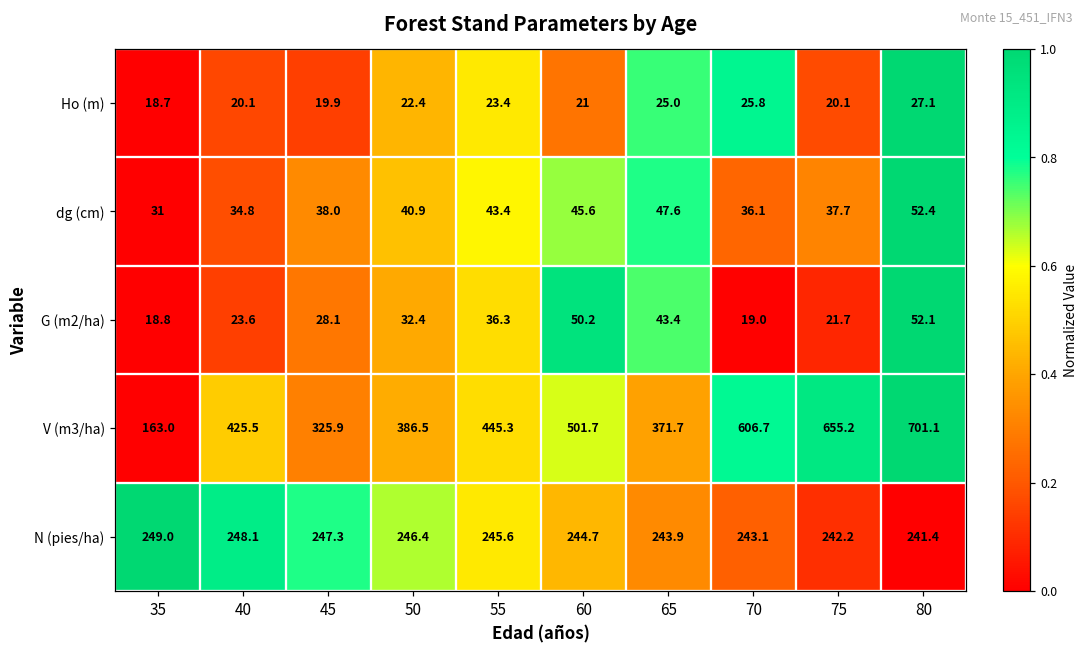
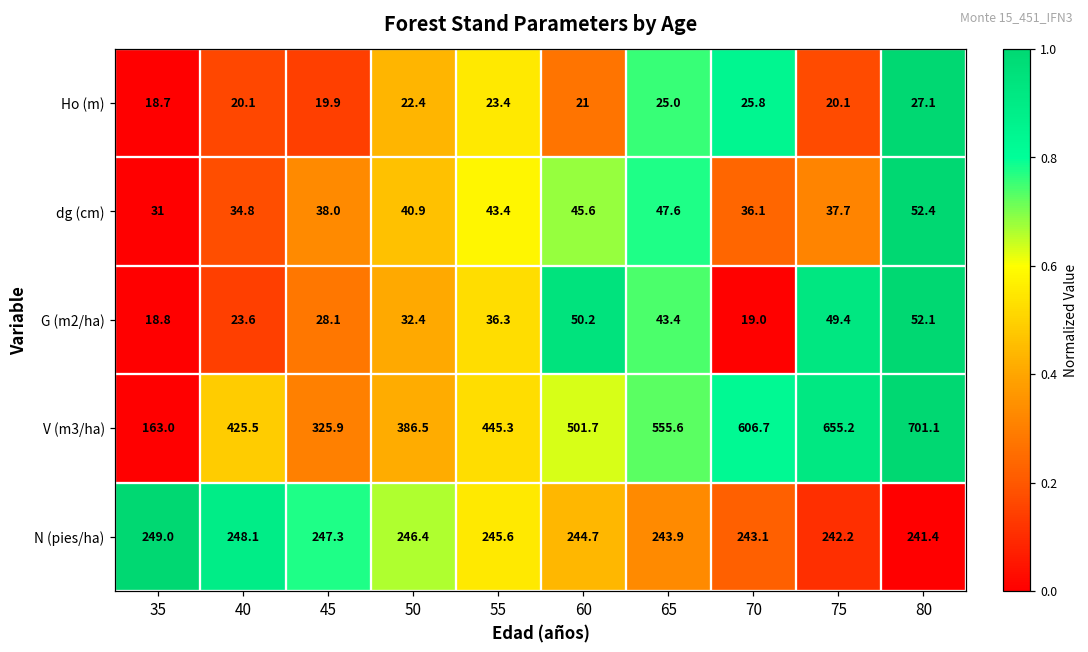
G (m2/ha), 75: 21.7 -> 49.4
V (m3/ha), 65: 371.7 -> 555.6
